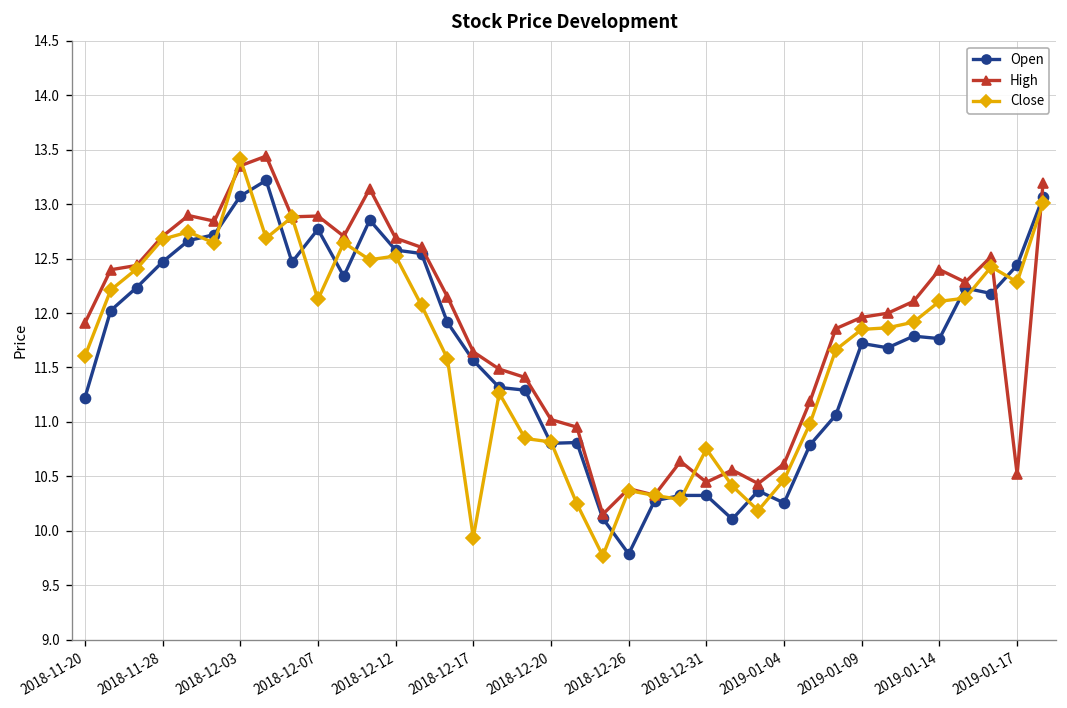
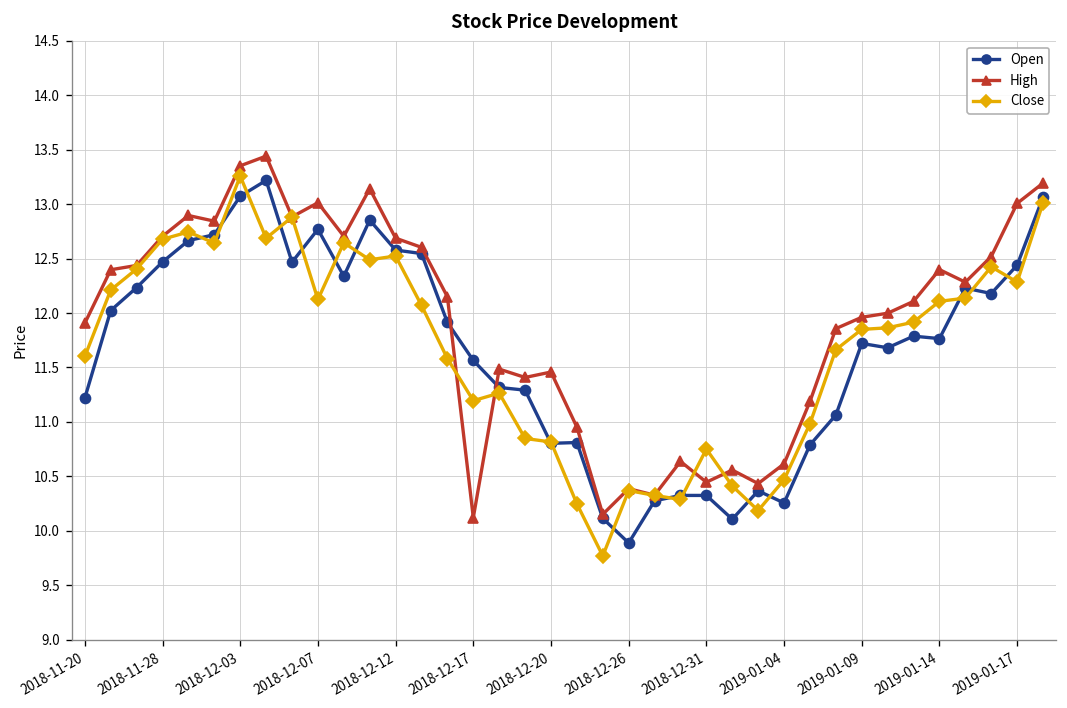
Close, 2018-12-03: 13.4 -> 13.3
High, 2018-12-07: 12.9 -> 13.0
High, 2018-12-17: 11.6 -> 10.1
Close, 2018-12-17: 9.9 -> 11.2
High, 2018-12-20: 11.0 -> 11.5
Open, 2018-12-26: 9.8 -> 9.9
High, 2019-01-17: 10.5 -> 13.0
